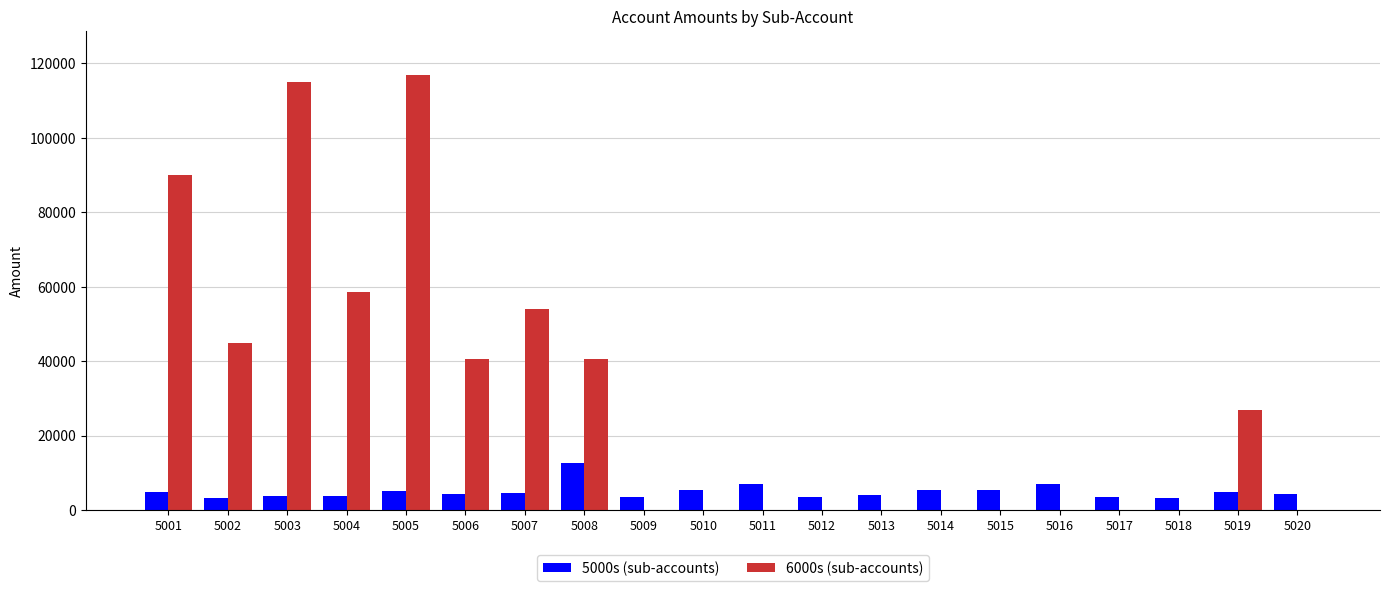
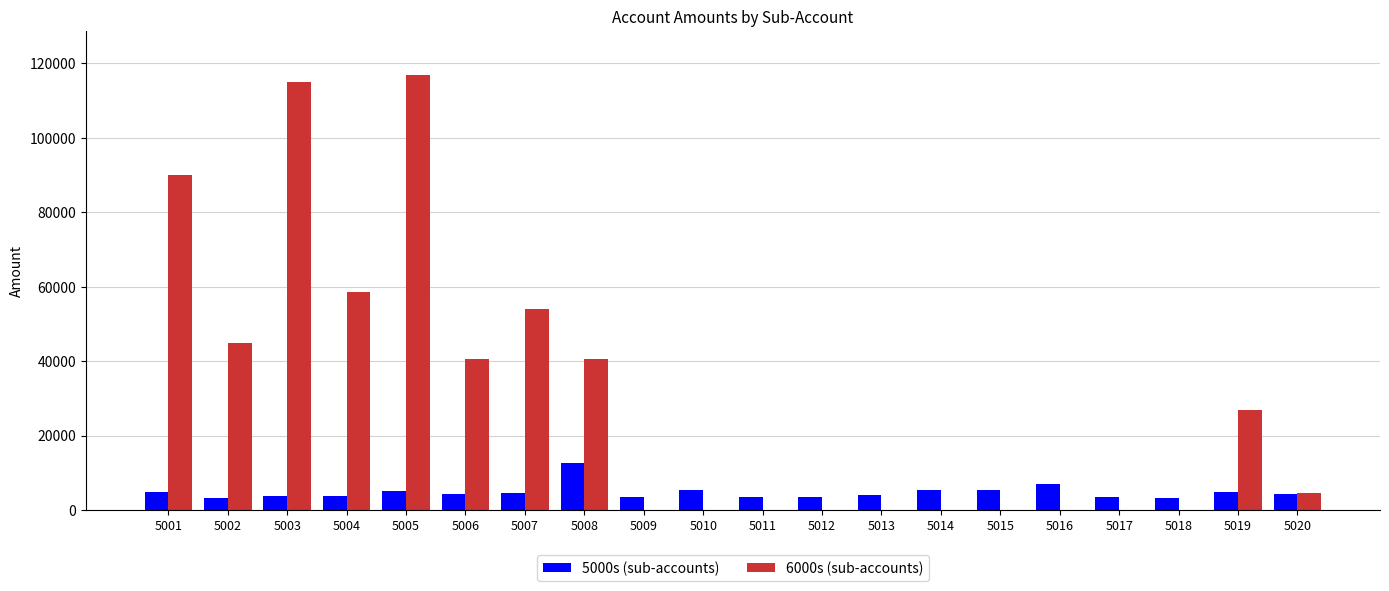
5000s (sub-accounts), 5011: 7000 -> 4000
6000s (sub-accounts), 5020: 0 -> 5000
